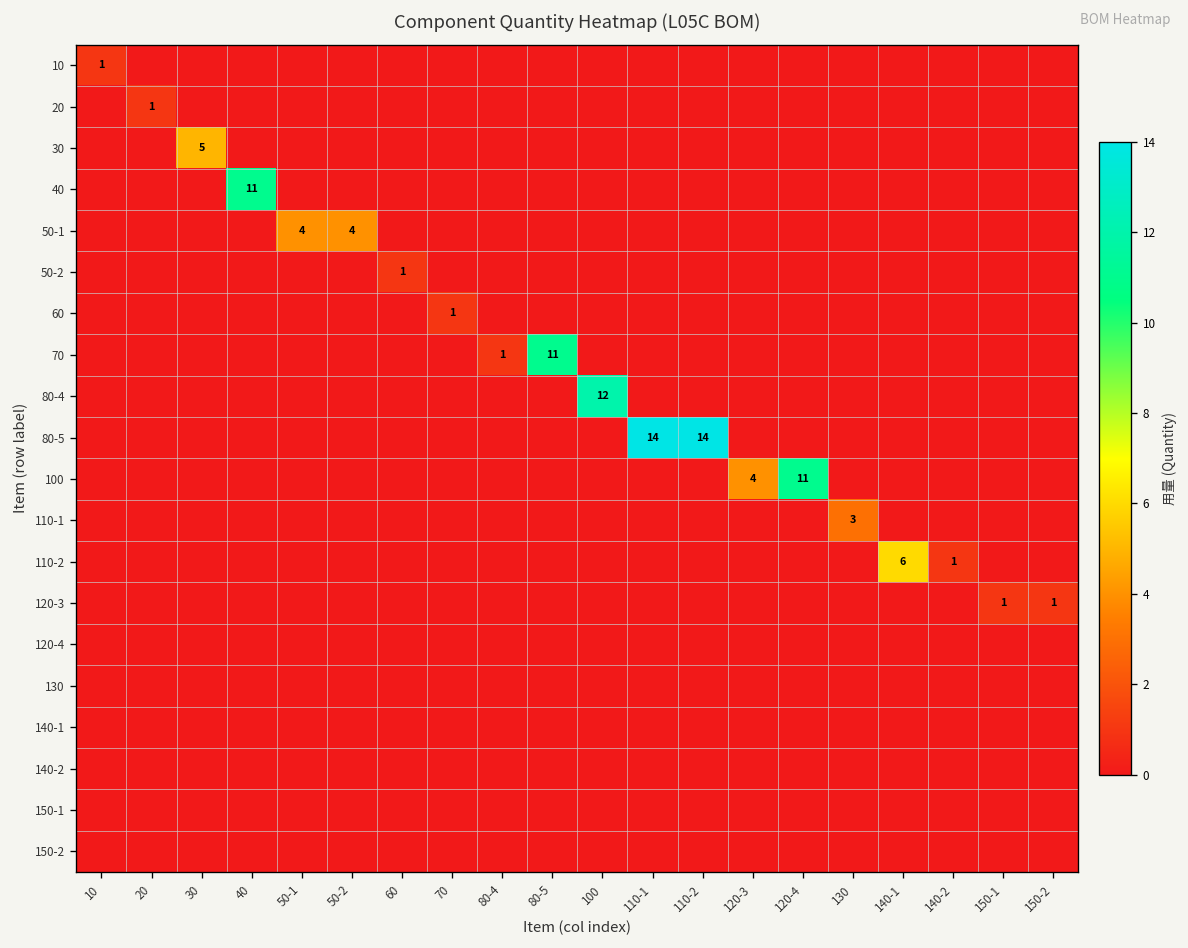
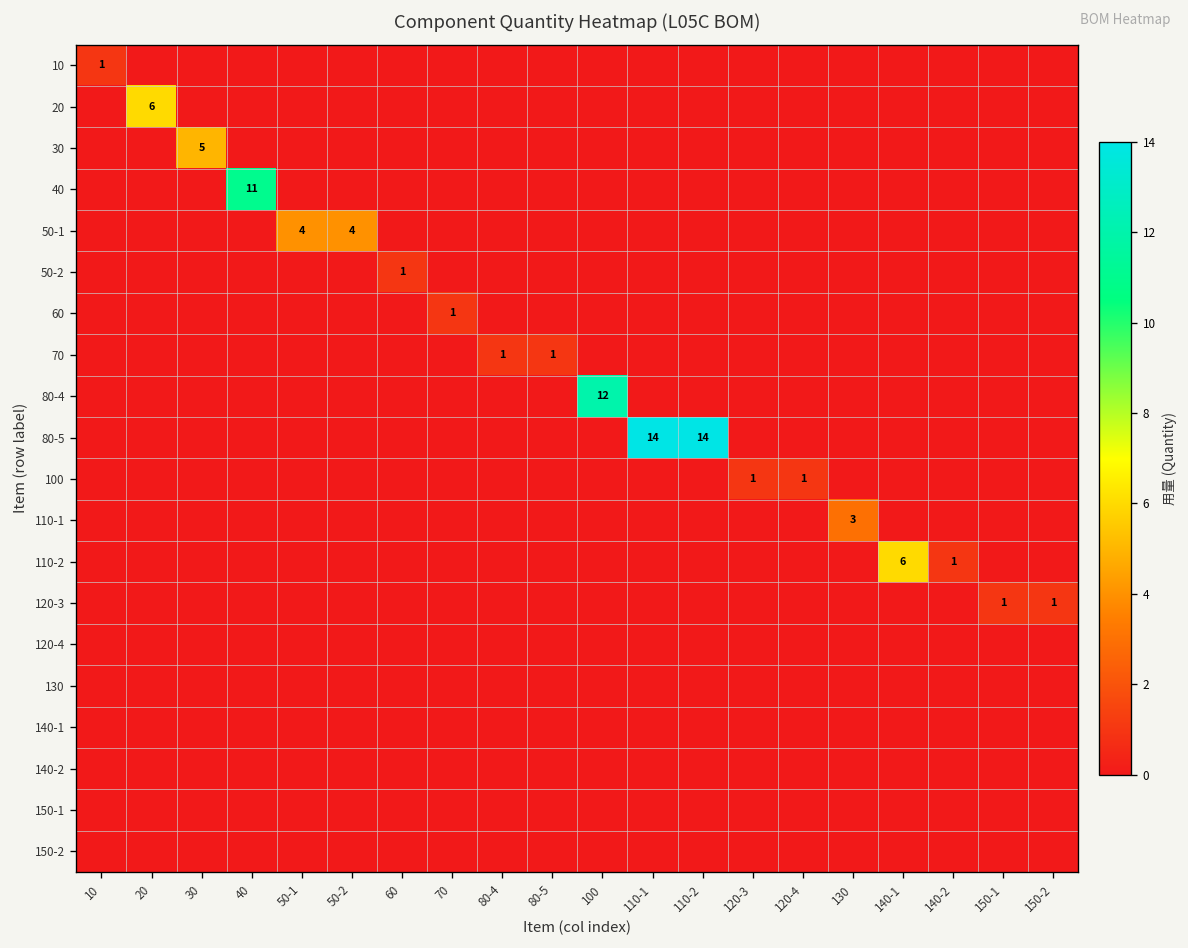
20, 20: 1 -> 6
70, 80-5: 11 -> 1
100, 120-3: 4 -> 1
100, 120-4: 11 -> 1
